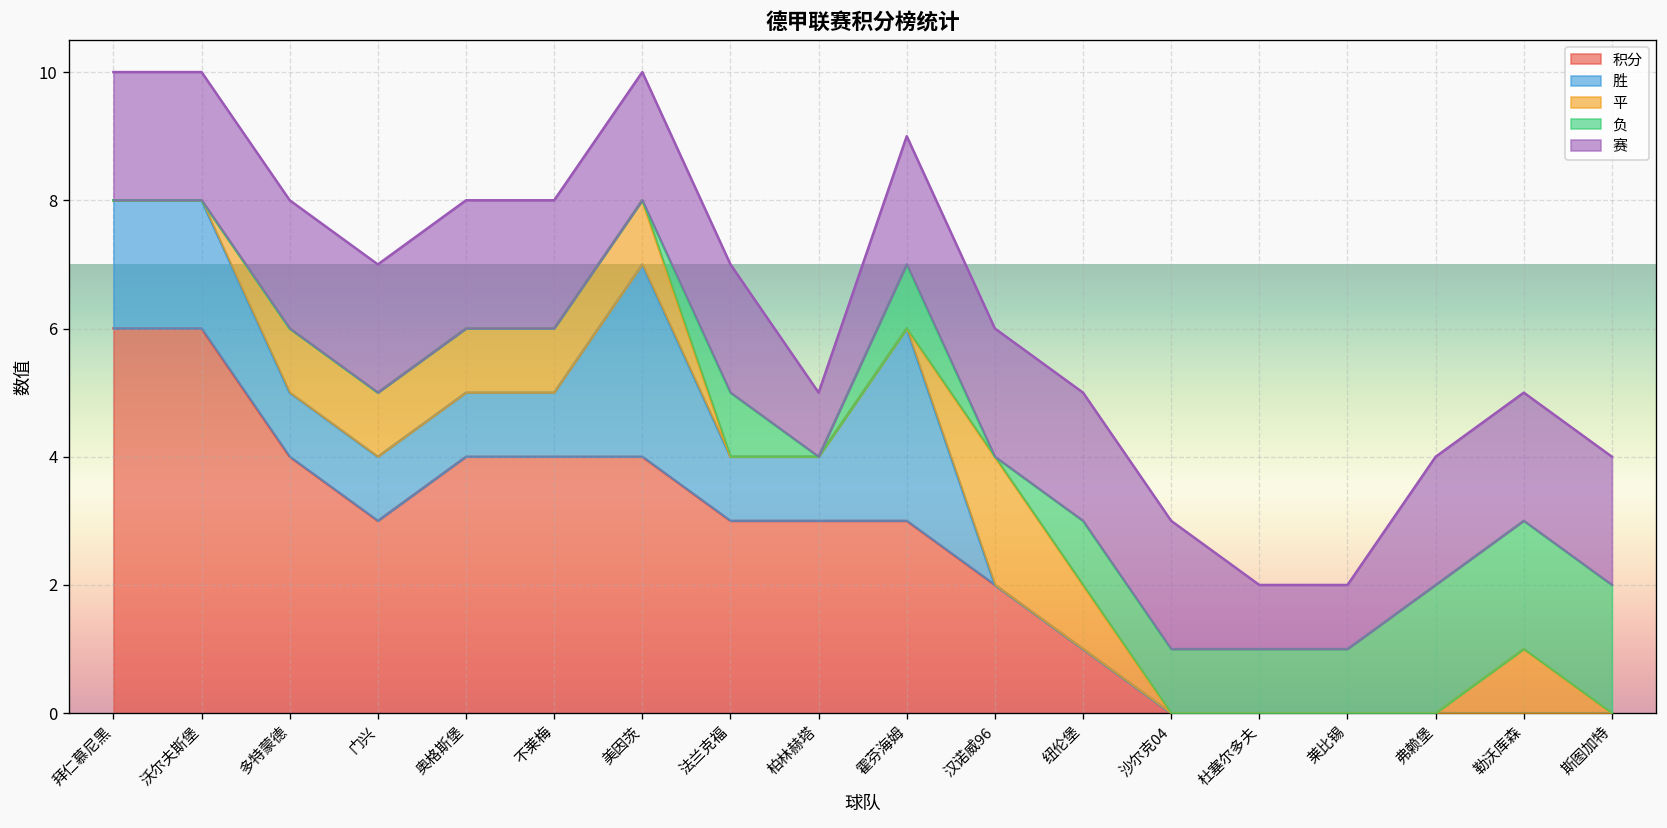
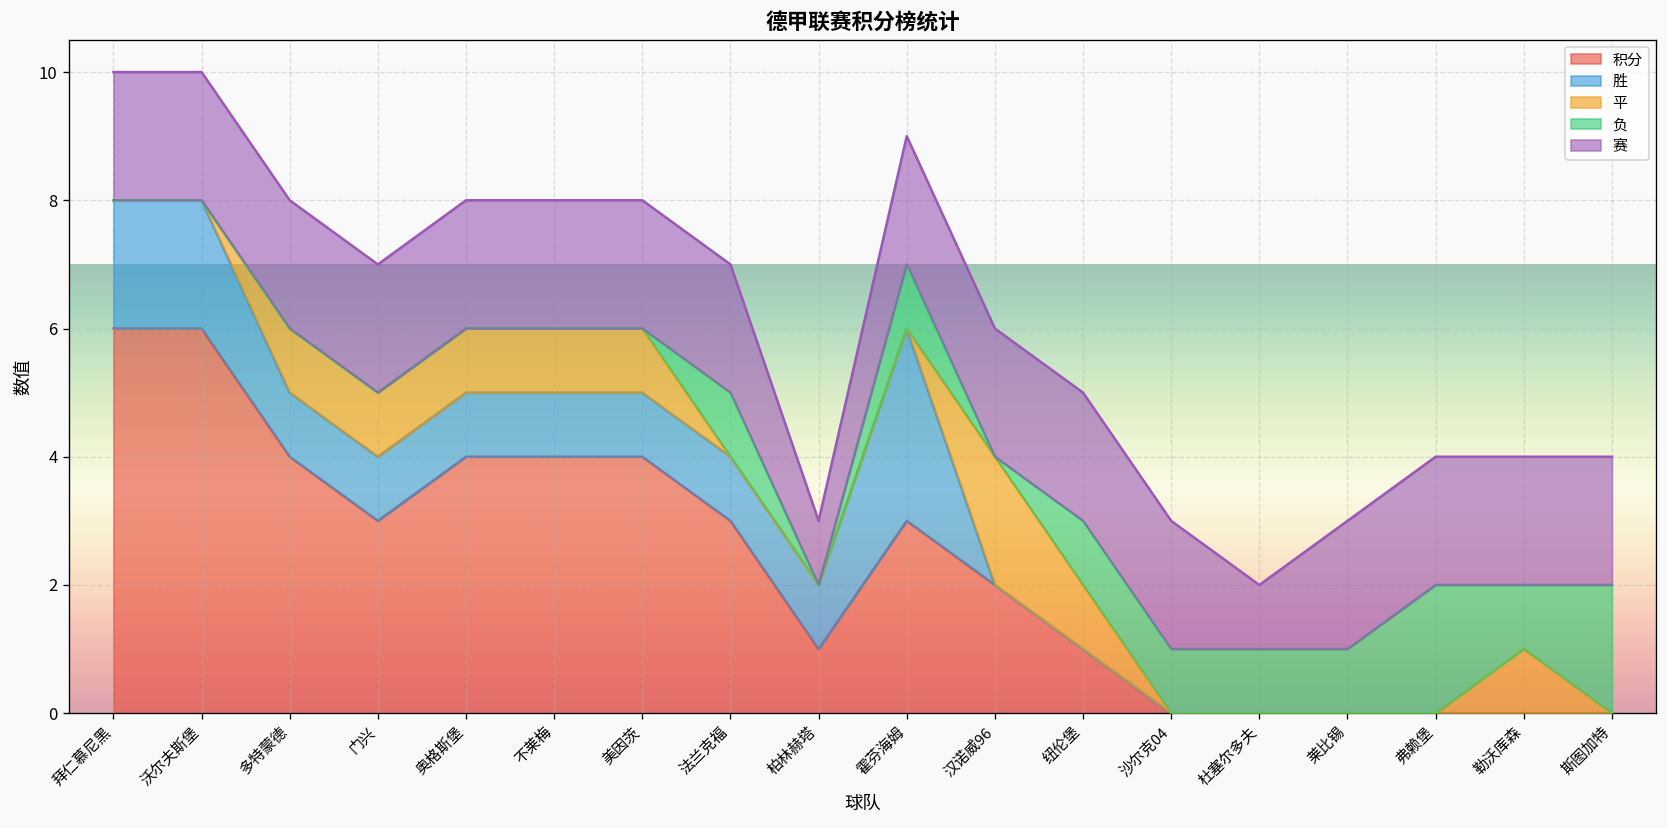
胜, 美因茨: 3 -> 1
积分, 柏林赫塔: 3 -> 1
赛, 莱比锡: 1 -> 2
负, 勒沃库森: 2 -> 1
